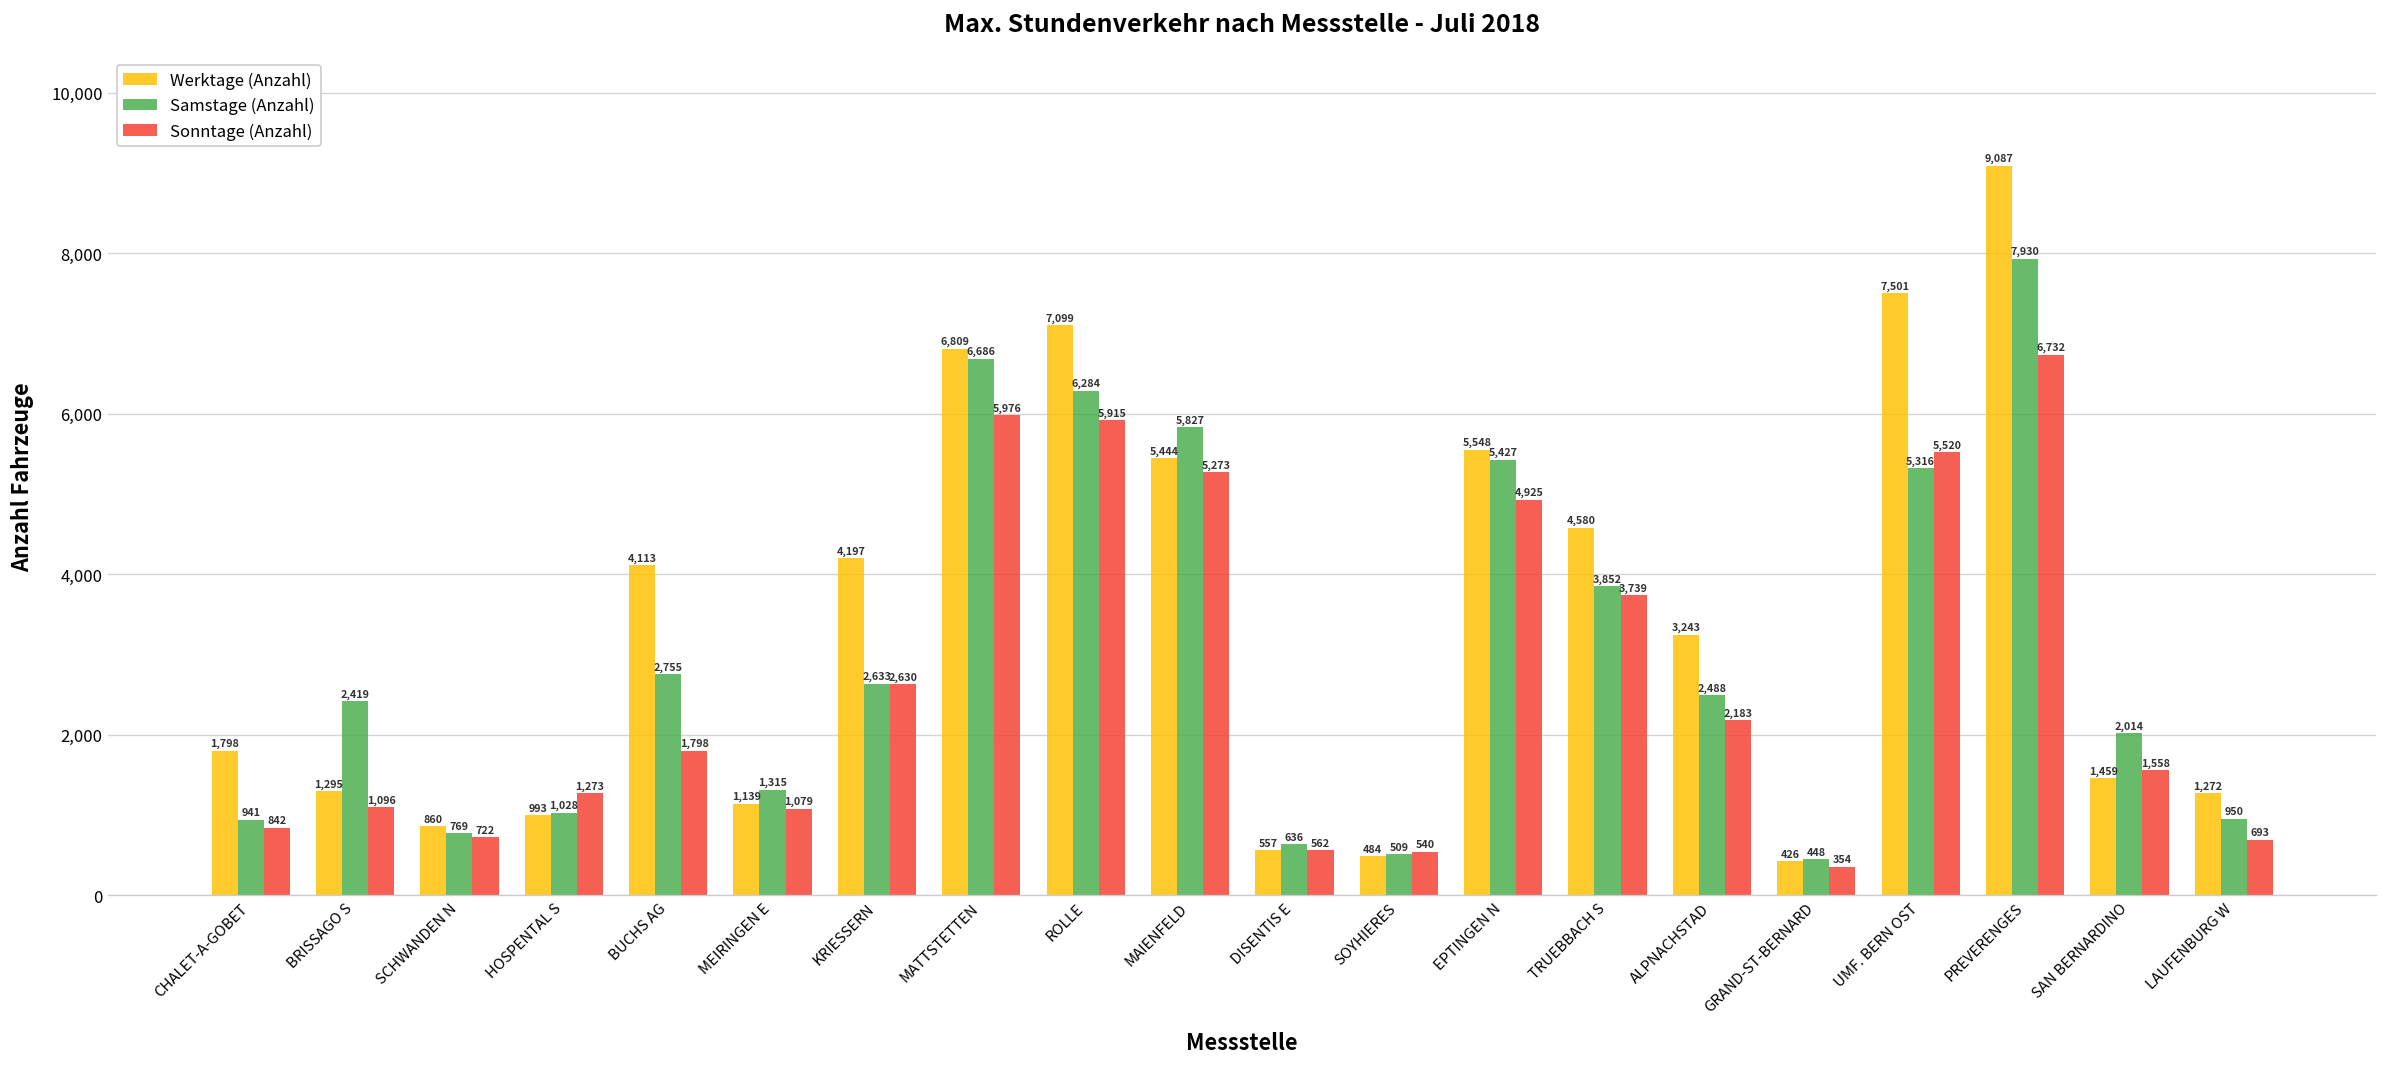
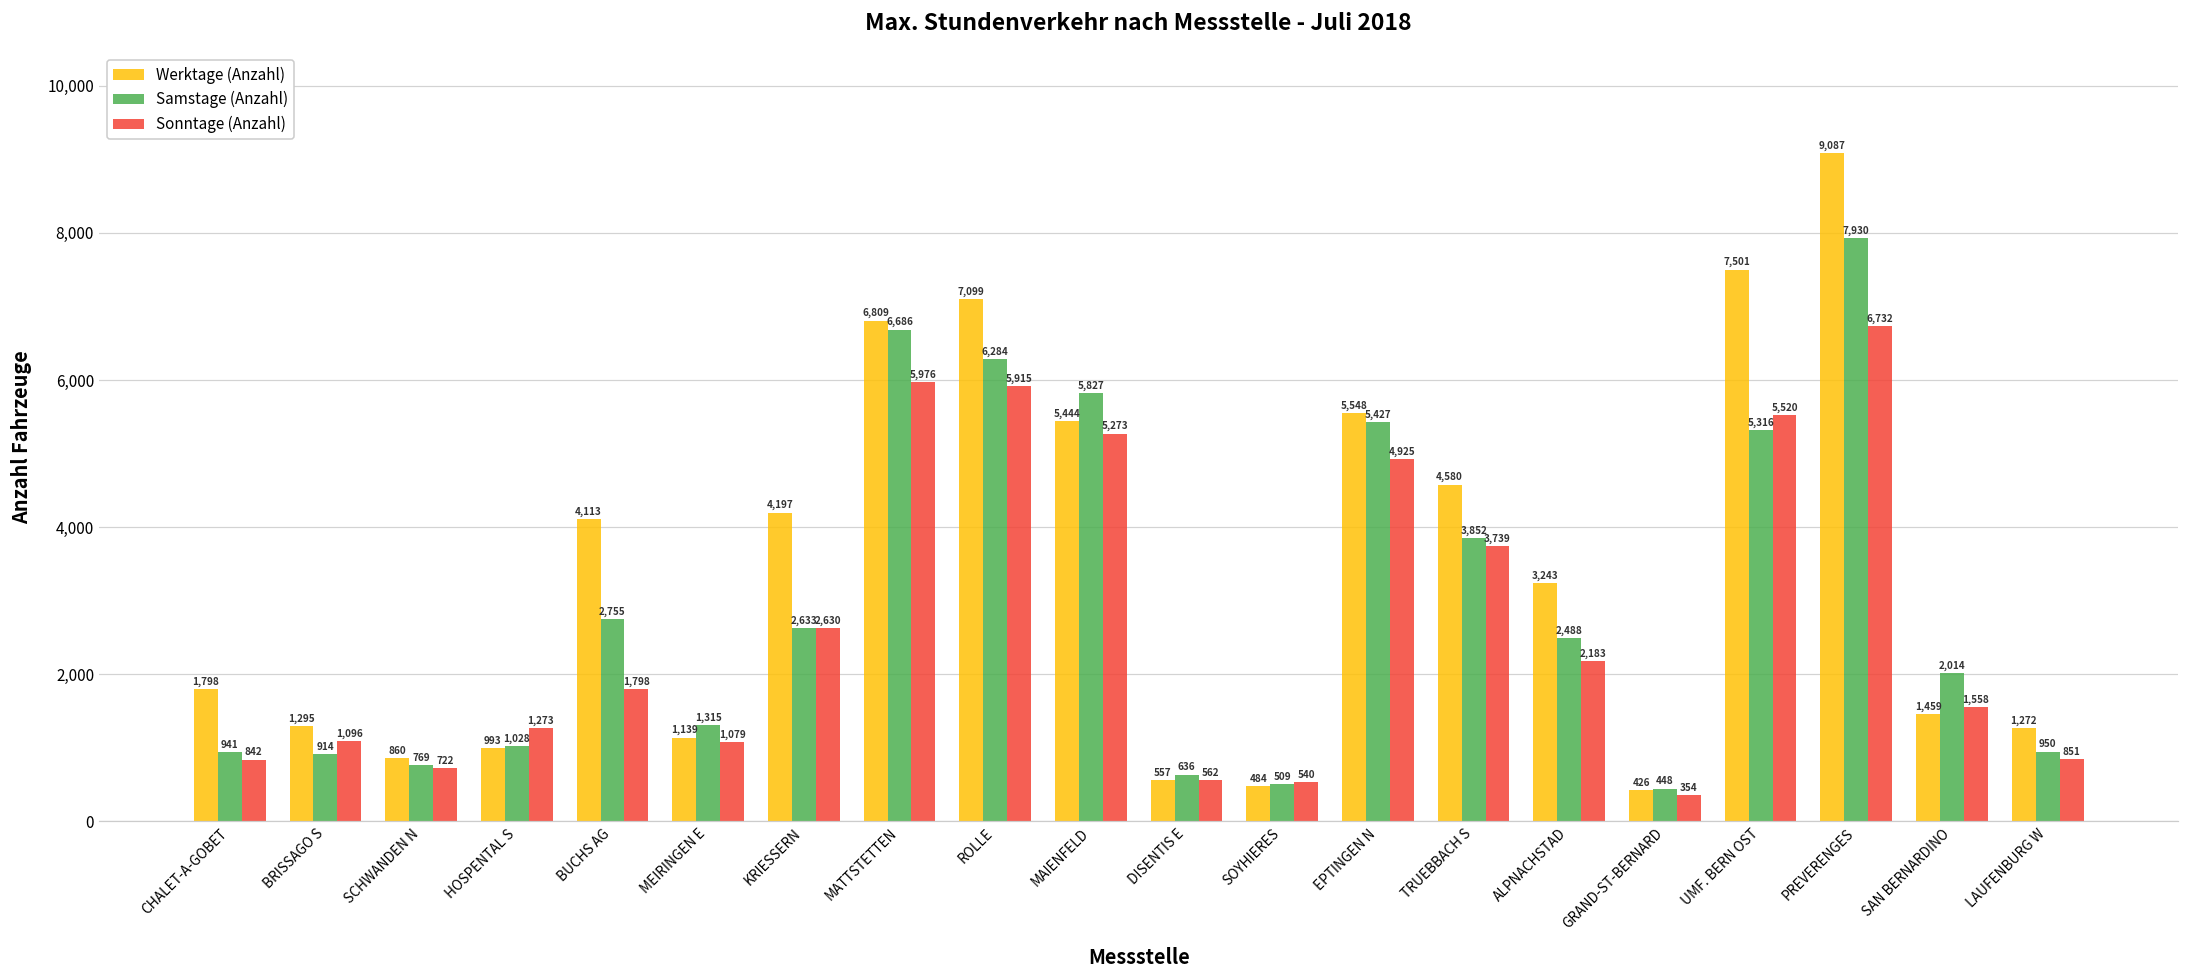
Samstage (Anzahl), BRISSAGO S: 2,419 -> 914
Sonntage (Anzahl), LAUFENBURG W: 693 -> 851
